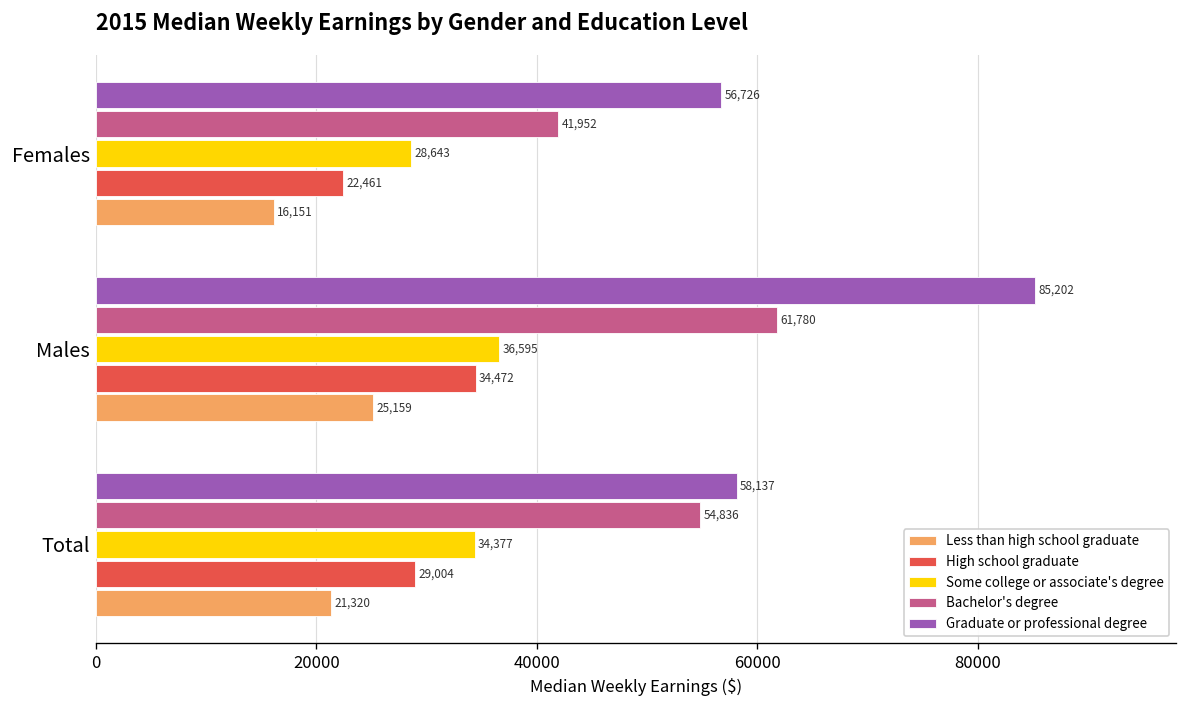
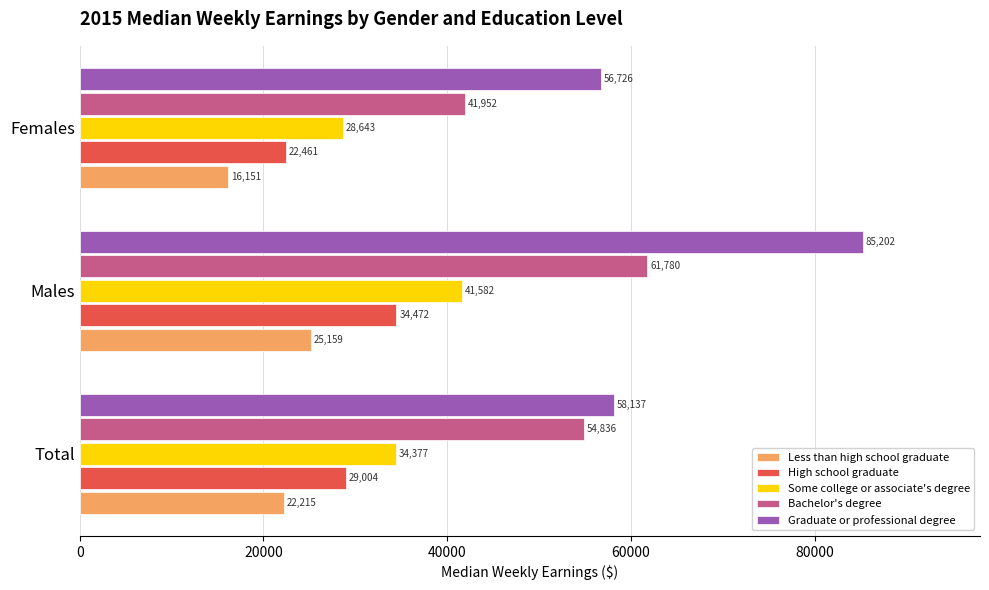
Some college or associate's degree, Males: 36,595 -> 41,582
Less than high school graduate, Total: 21,320 -> 22,215
